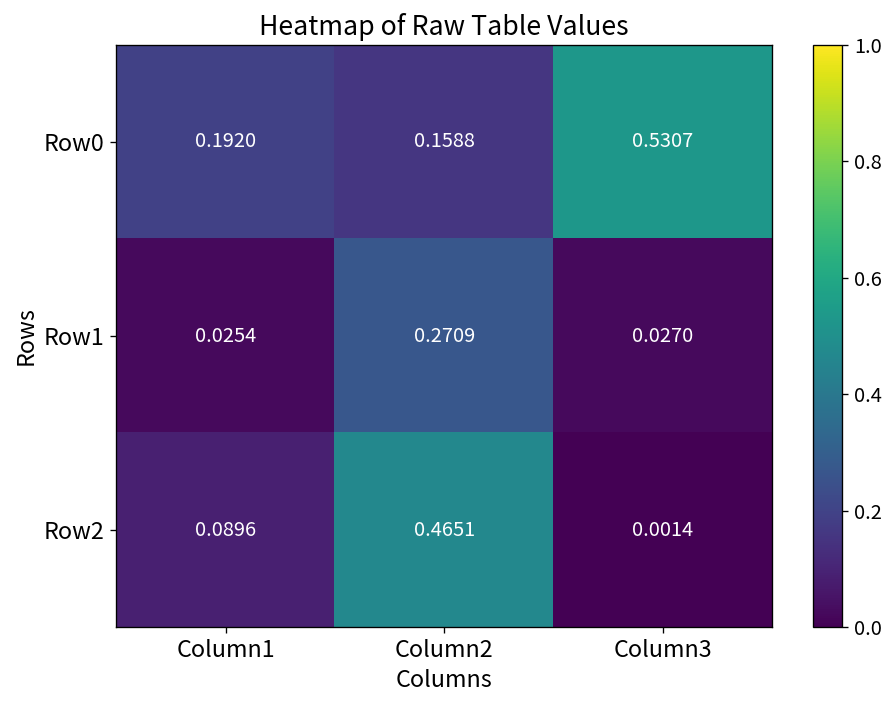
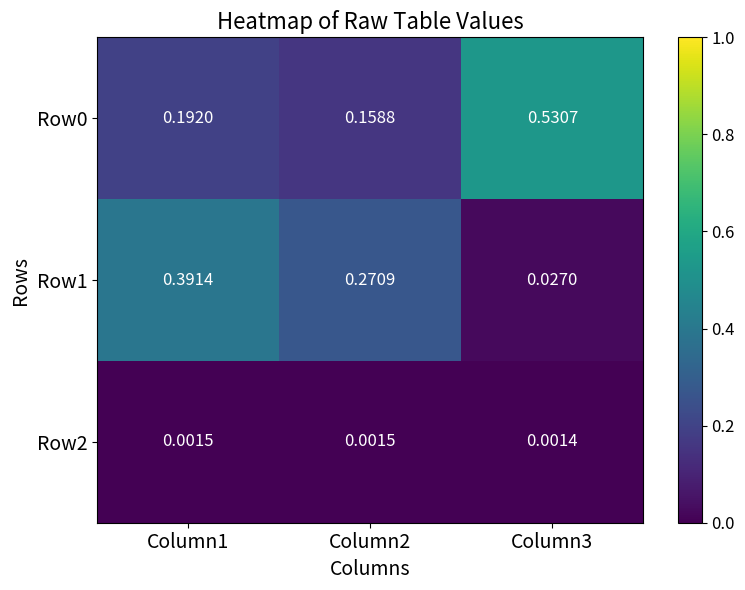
Row1, Column1: 0.0254 -> 0.3914
Row2, Column1: 0.0896 -> 0.0015
Row2, Column2: 0.4651 -> 0.0015
